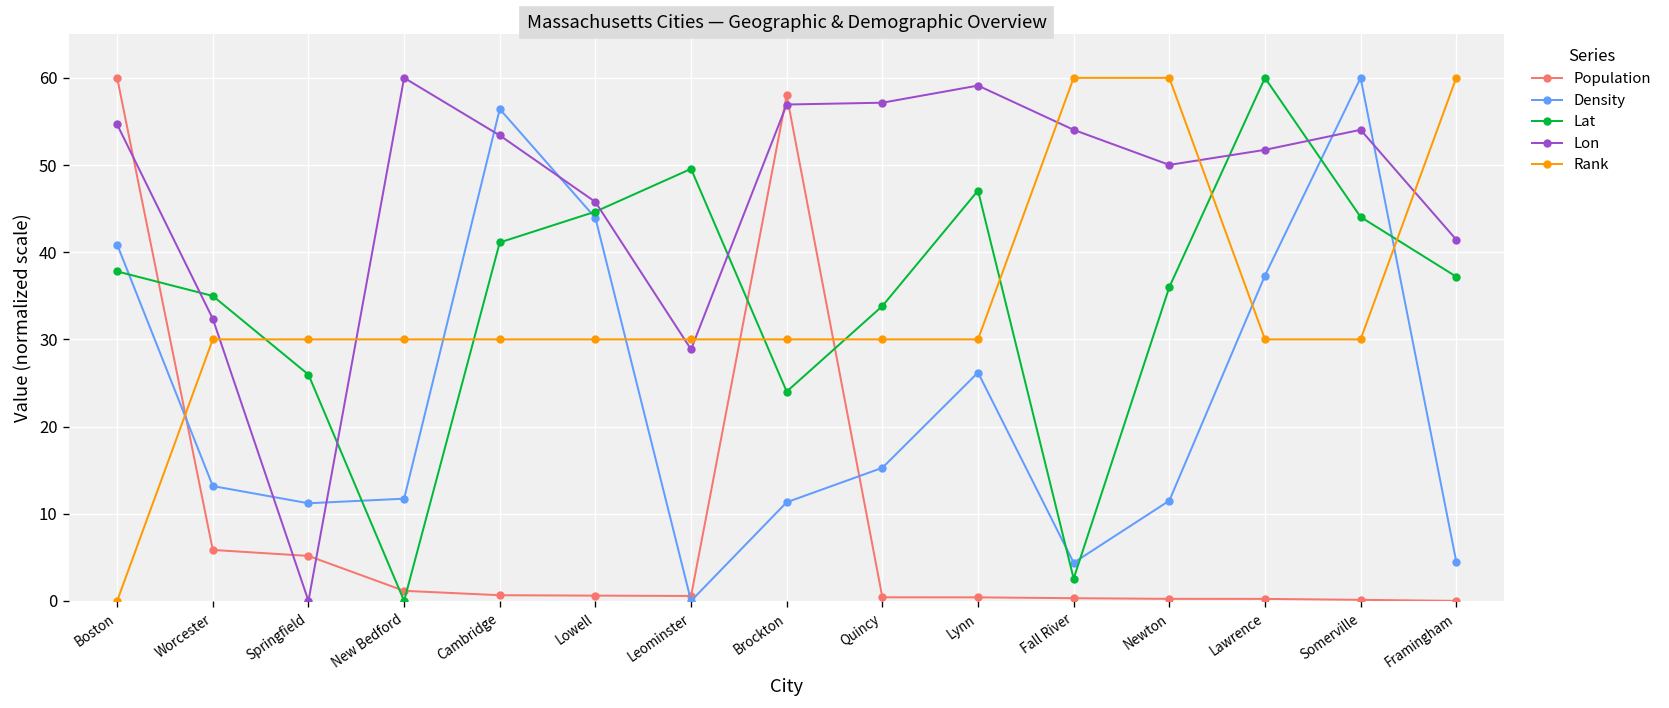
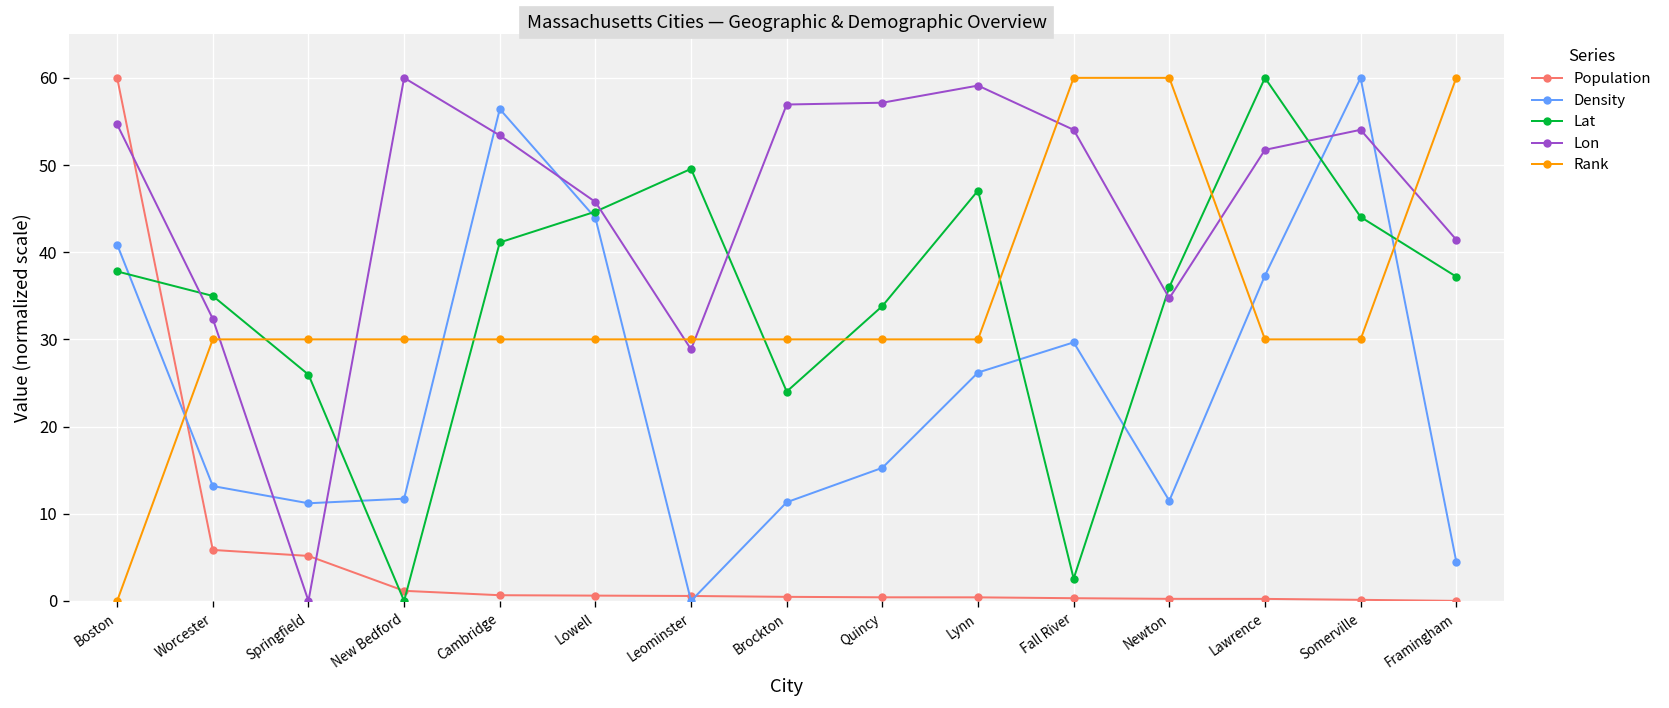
Population, Brockton: 58 -> 0
Density, Fall River: 4 -> 30
Lon, Newton: 50 -> 35
